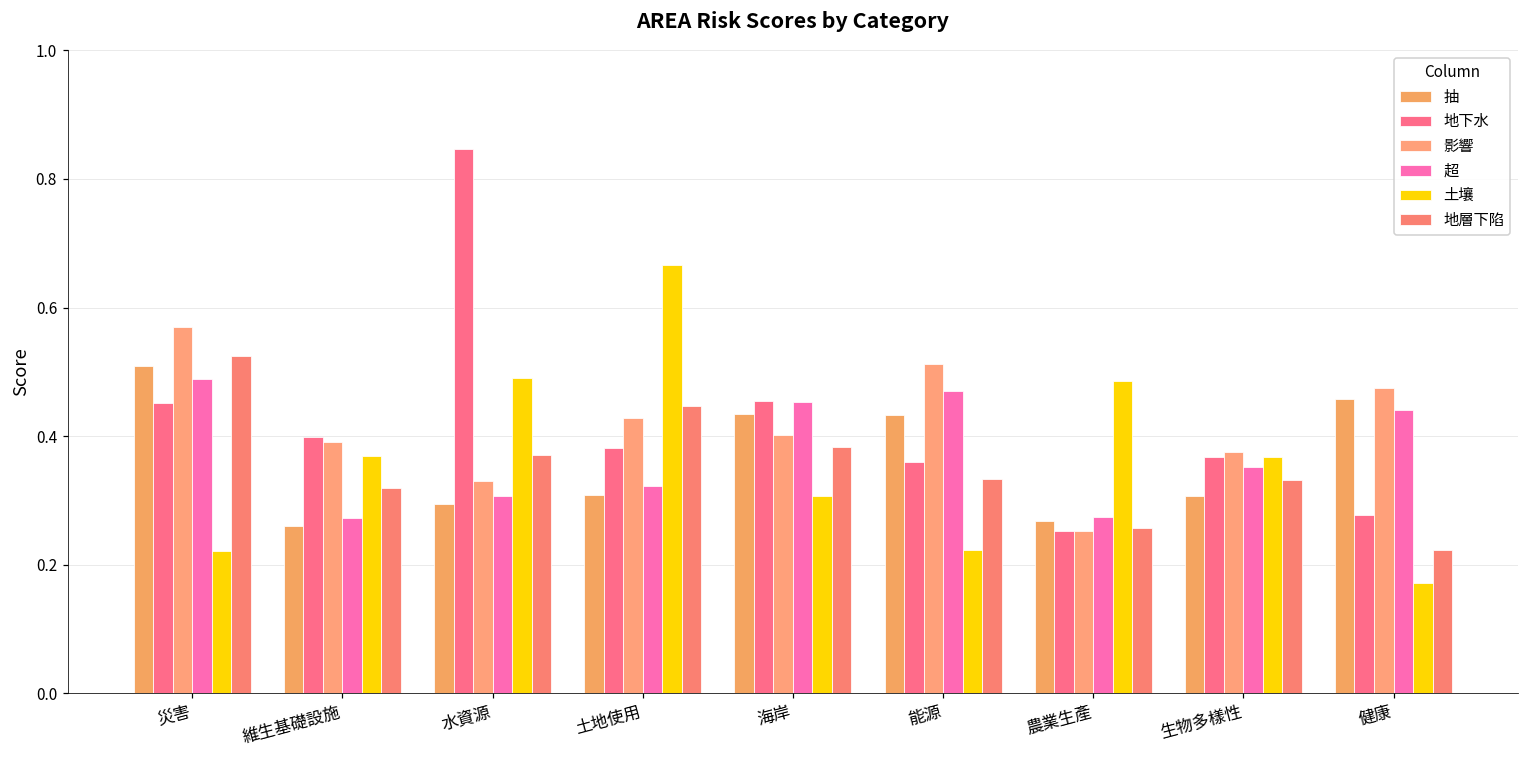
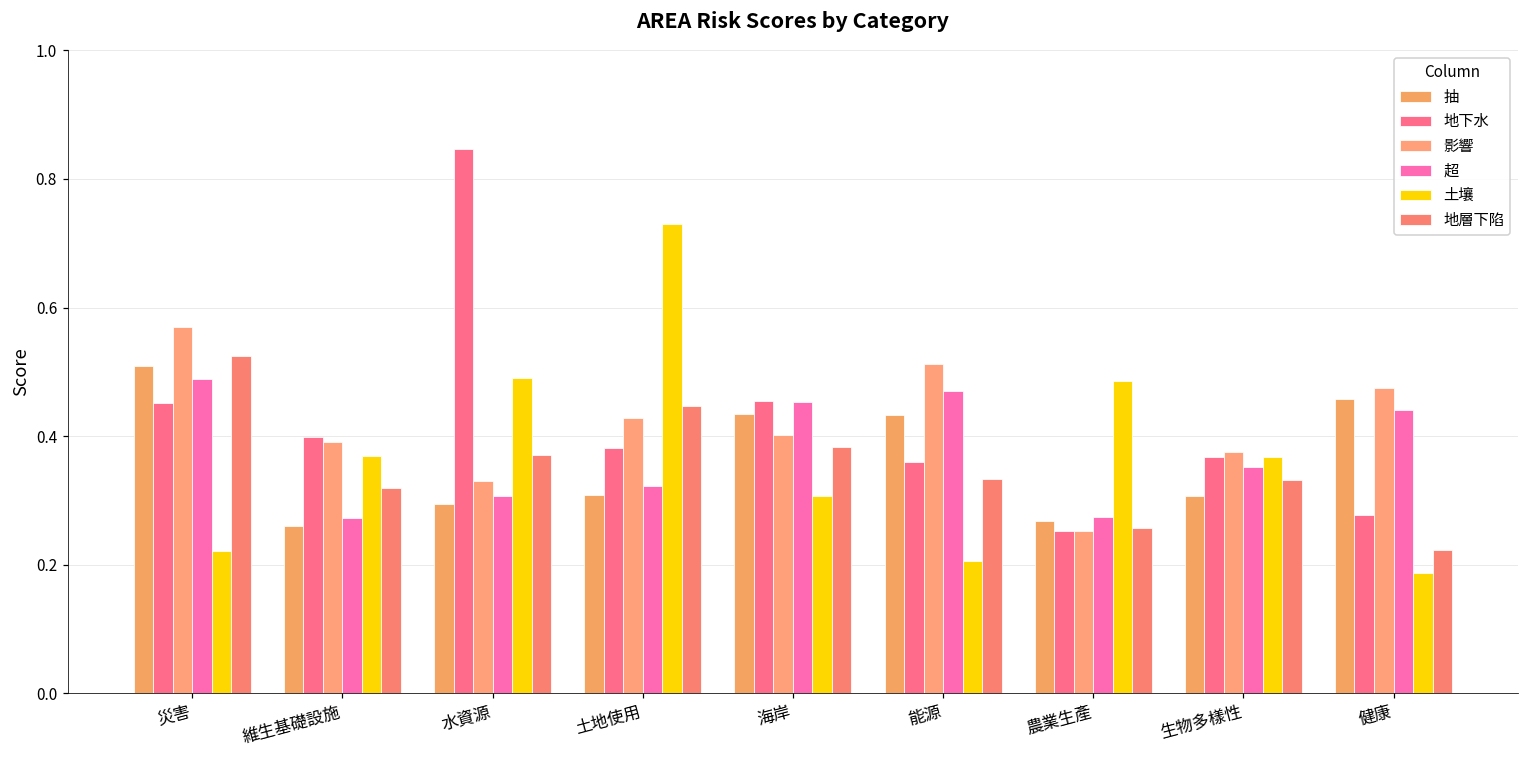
土壤, 土地使用: 0.67 -> 0.73
土壤, 能源: 0.22 -> 0.21
土壤, 健康: 0.17 -> 0.19
